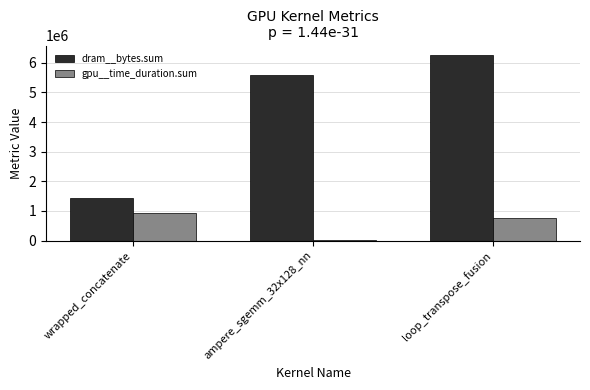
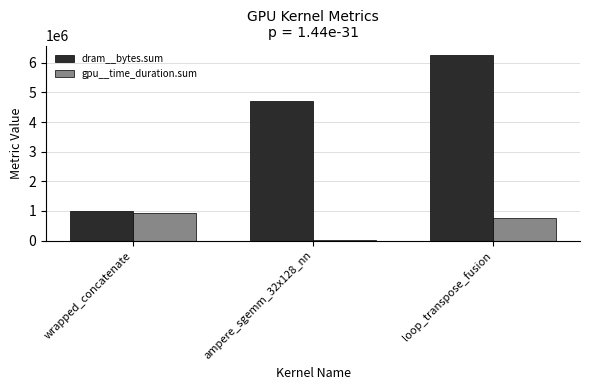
dram__bytes.sum, wrapped_concatenate: 1400000 -> 1000000
dram__bytes.sum, ampere_sgemm_32x128_nn: 5600000 -> 4700000
